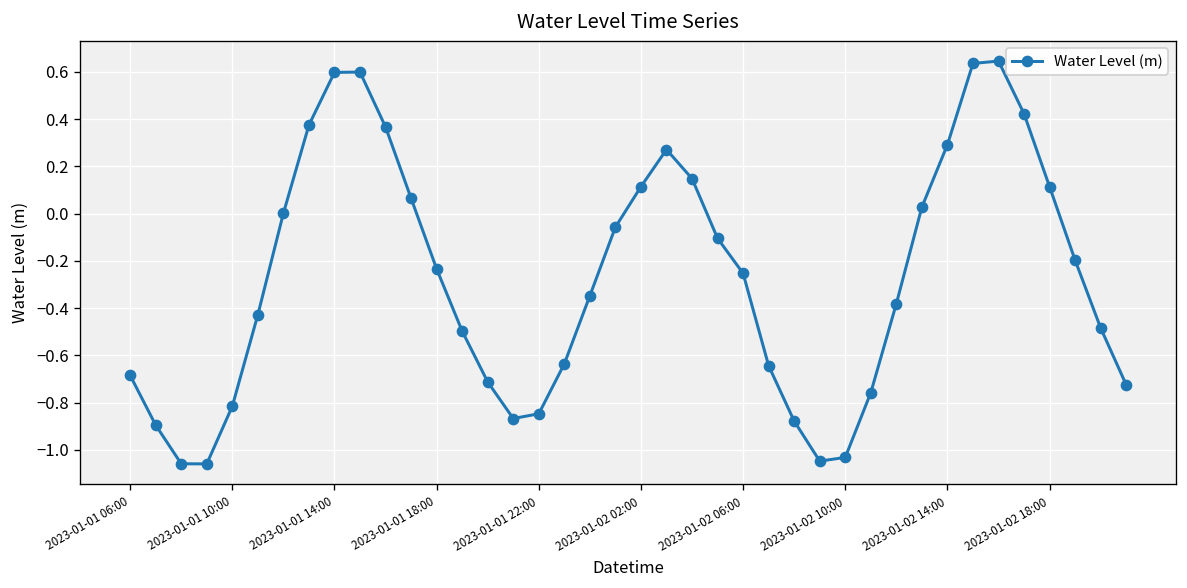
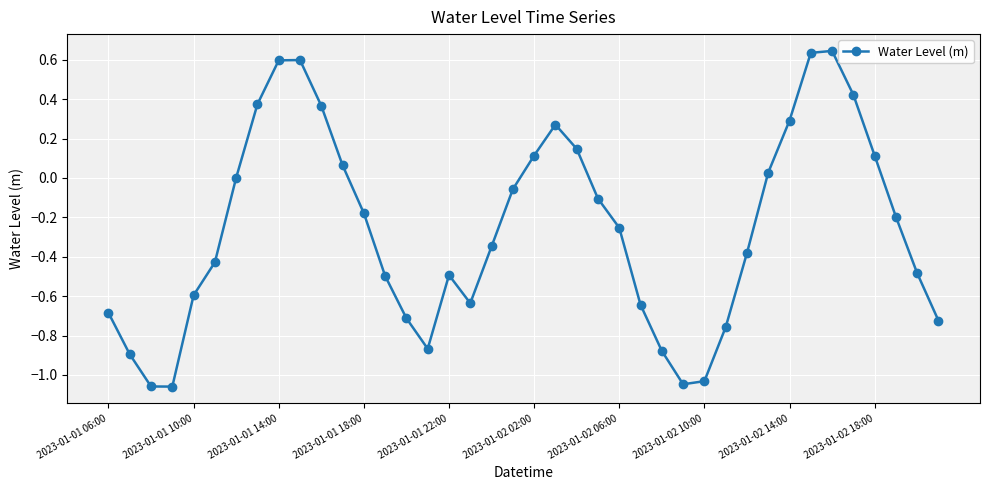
2023-01-01 10:00: -0.81 -> -0.60
2023-01-01 18:00: -0.23 -> -0.18
2023-01-01 22:00: -0.85 -> -0.49
